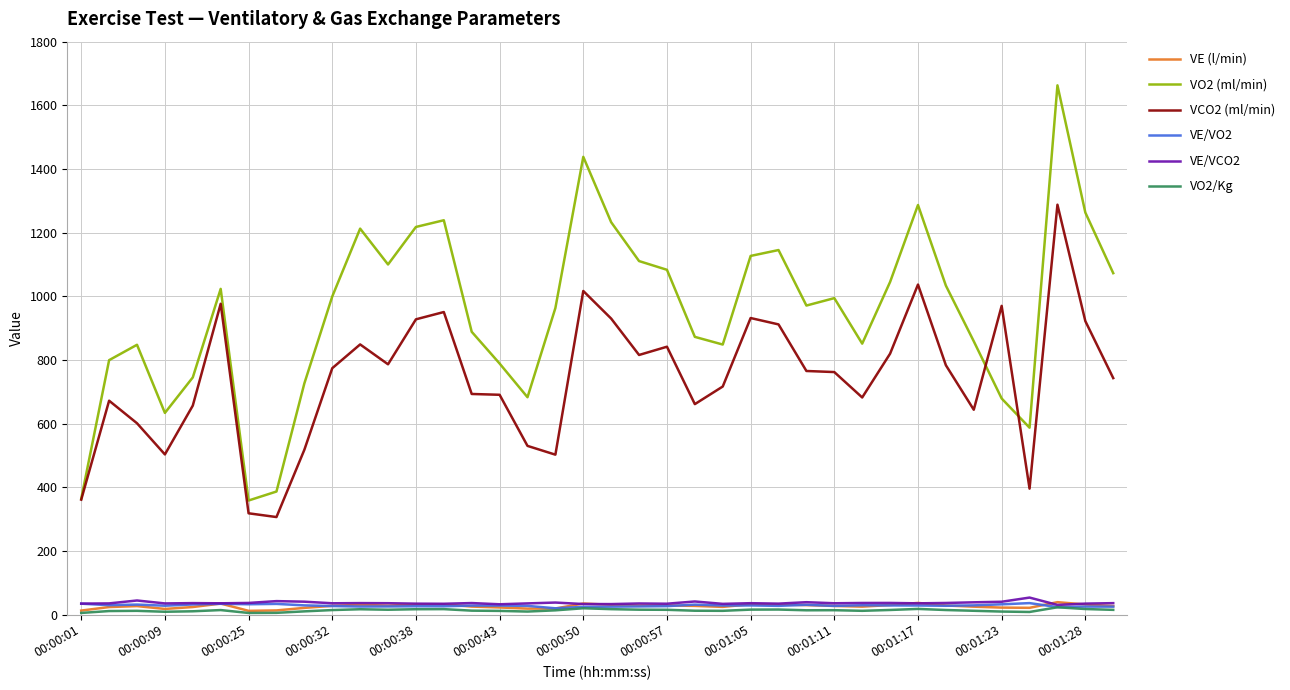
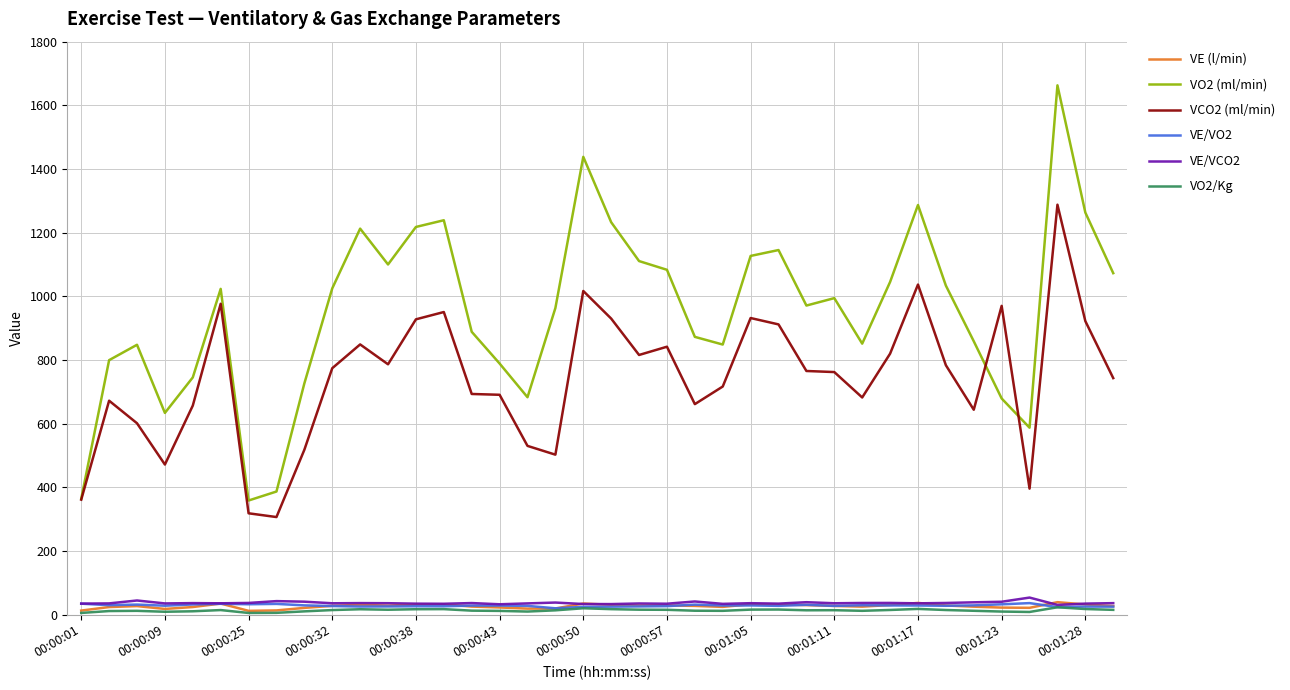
VCO2 (ml/min), 00:00:09: 500 -> 470
VO2 (ml/min), 00:00:32: 1000 -> 1020
